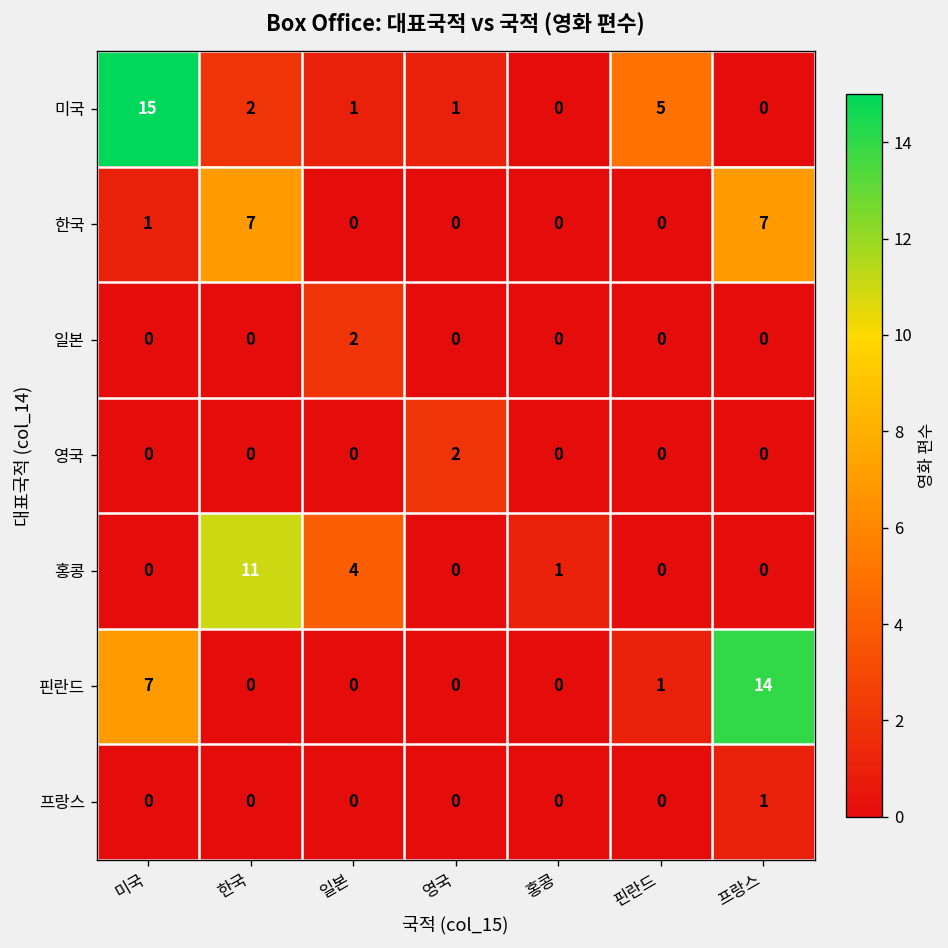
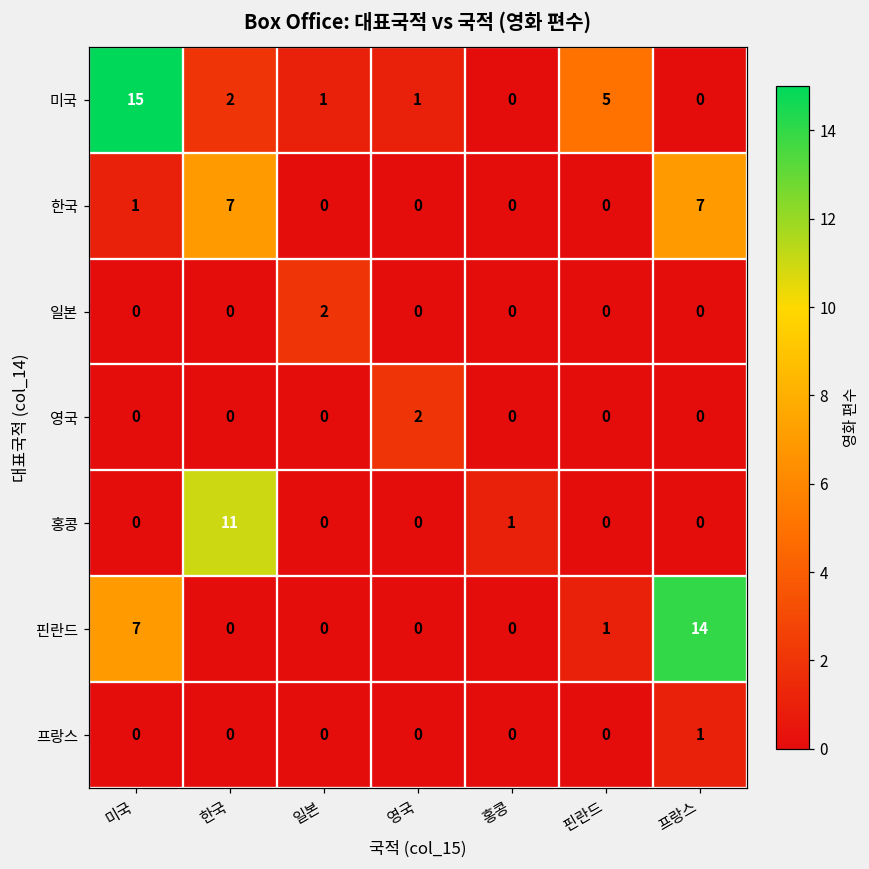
홍콩, 일본: 4 -> 0
